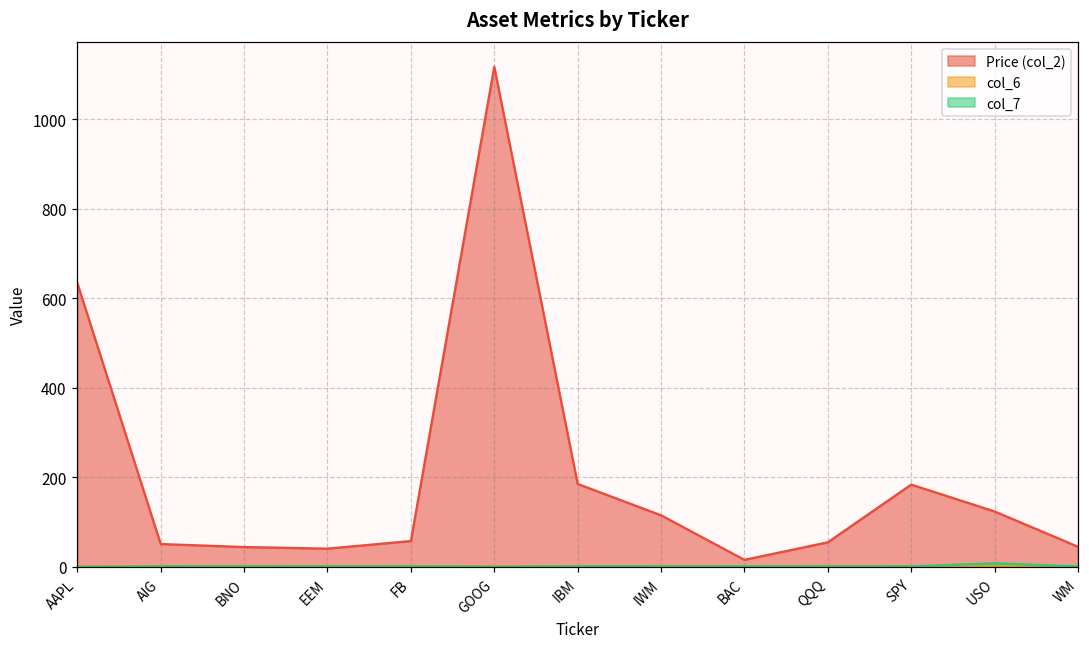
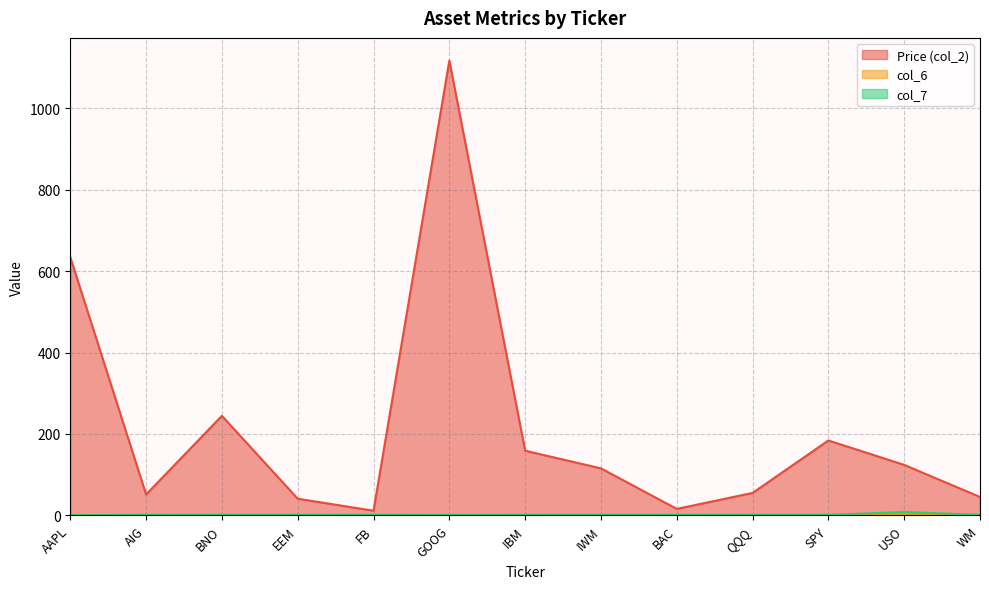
Price (col_2), BNO: 40 -> 240
Price (col_2), FB: 60 -> 10
Price (col_2), IBM: 190 -> 160
